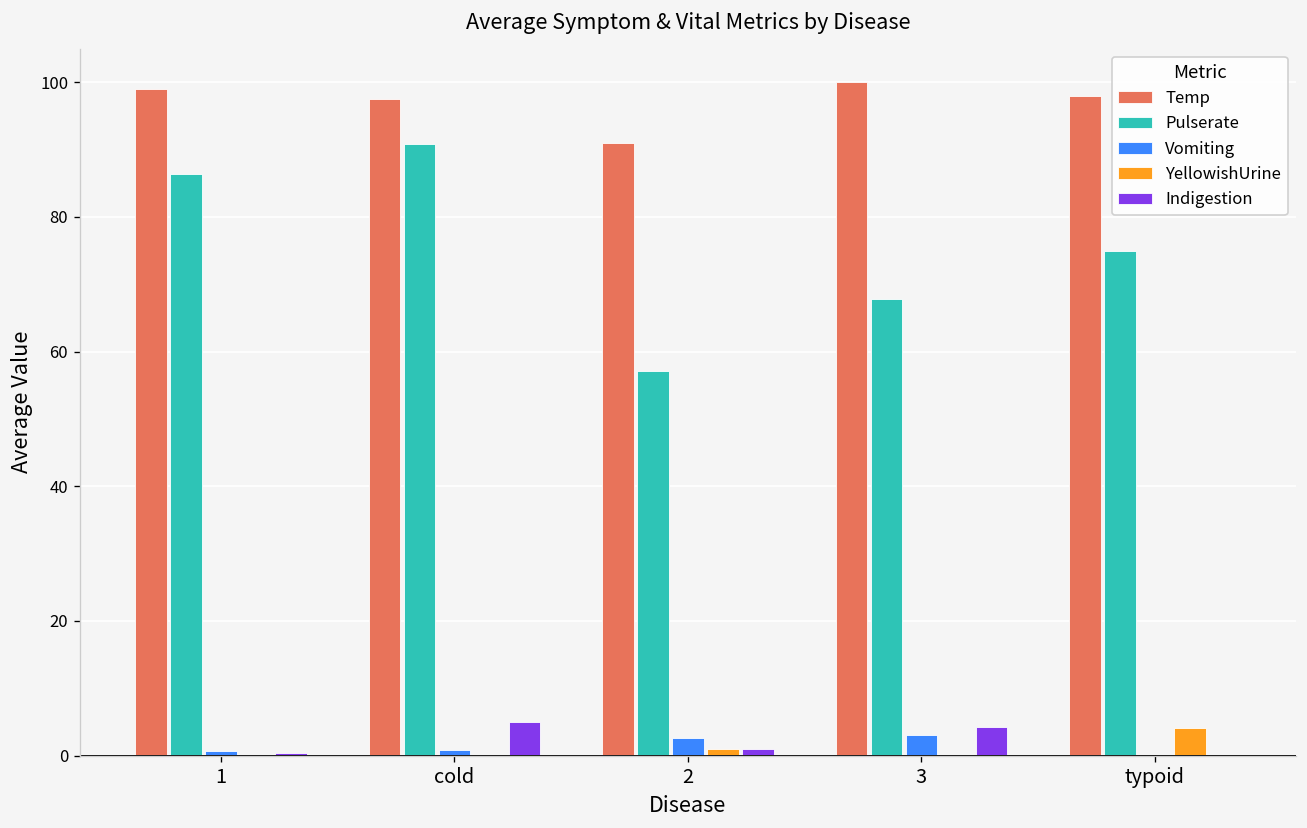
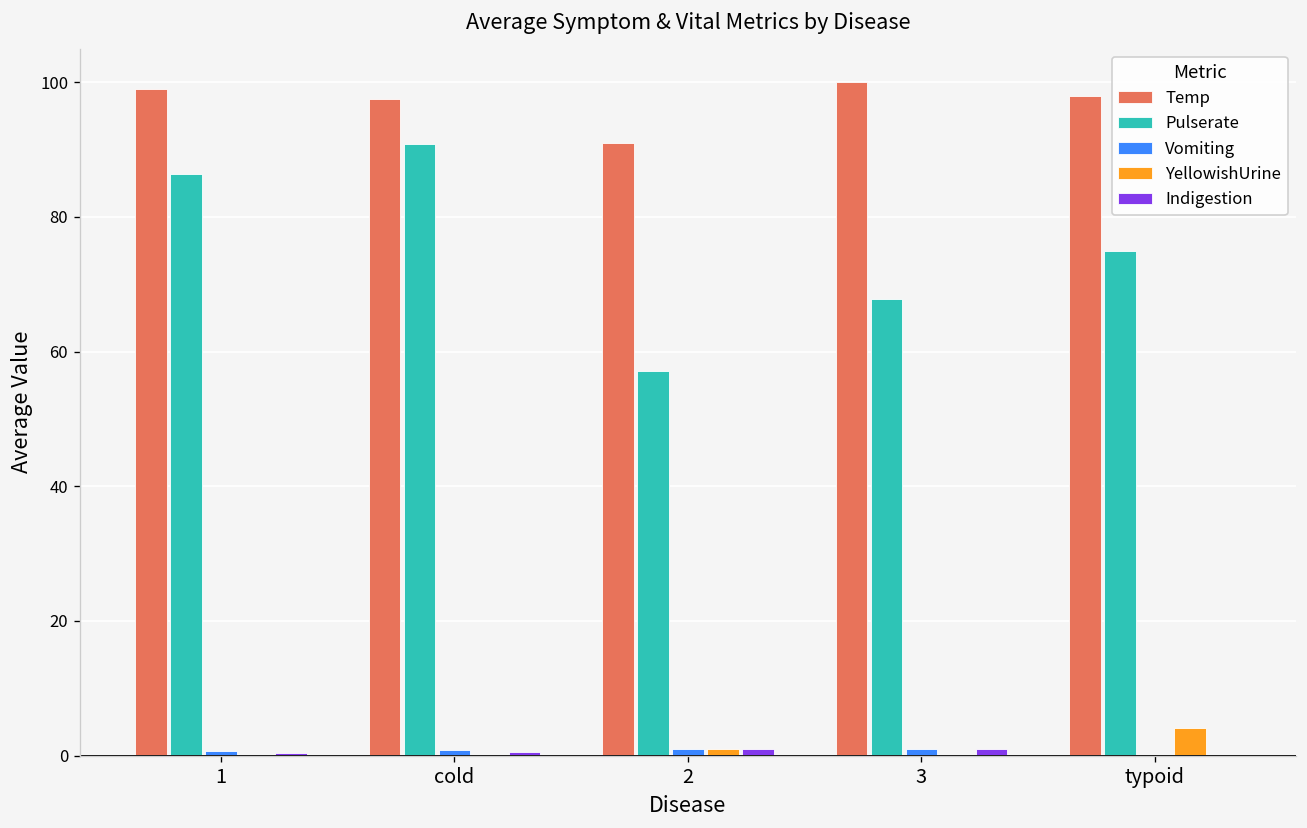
Indigestion, cold: 5 -> 1
Vomiting, 2: 3 -> 1
Vomiting, 3: 3 -> 1
Indigestion, 3: 4 -> 1
